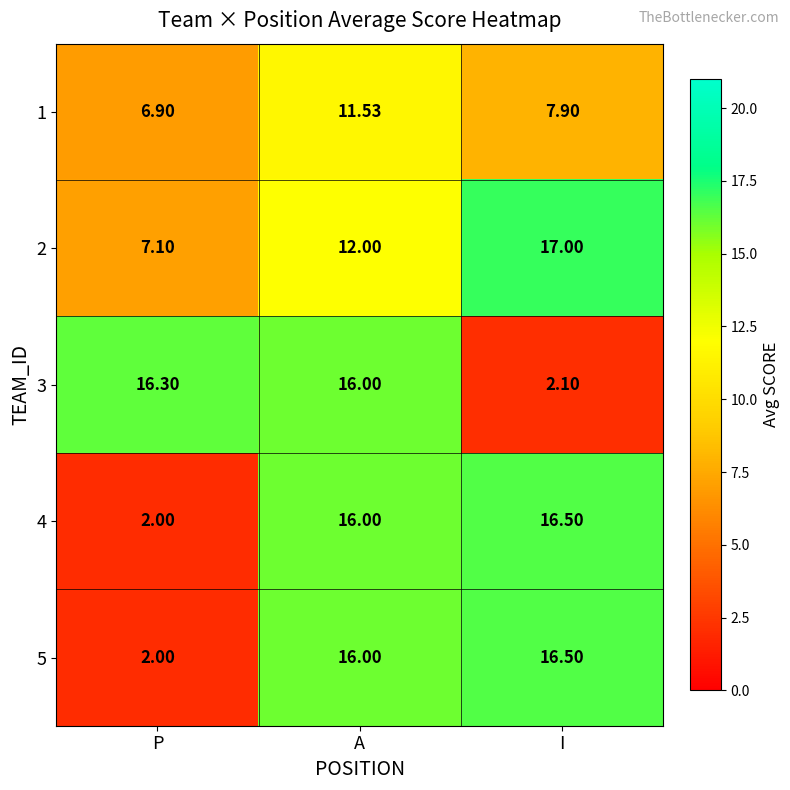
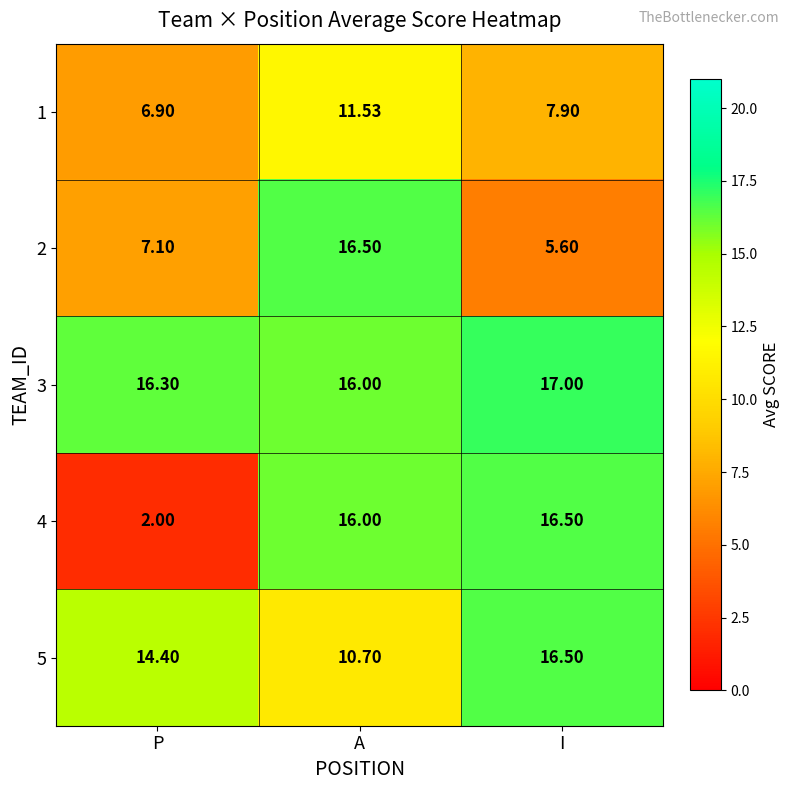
2, A: 12.00 -> 16.50
2, I: 17.00 -> 5.60
3, I: 2.10 -> 17.00
5, P: 2.00 -> 14.40
5, A: 16.00 -> 10.70
